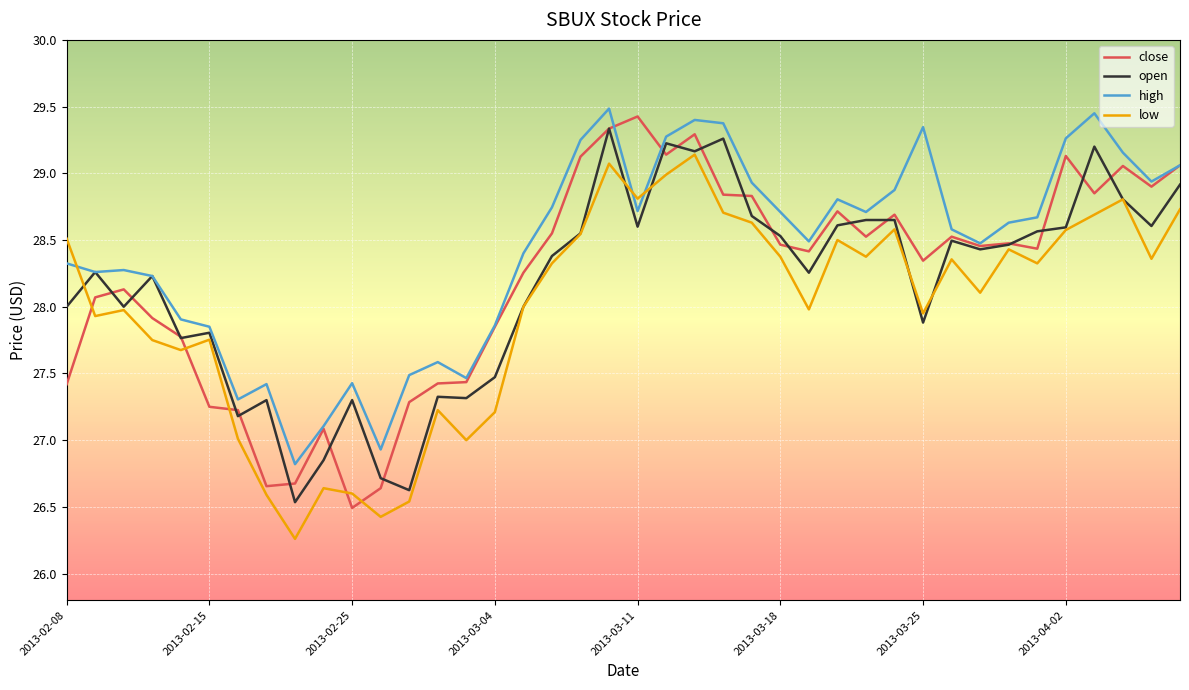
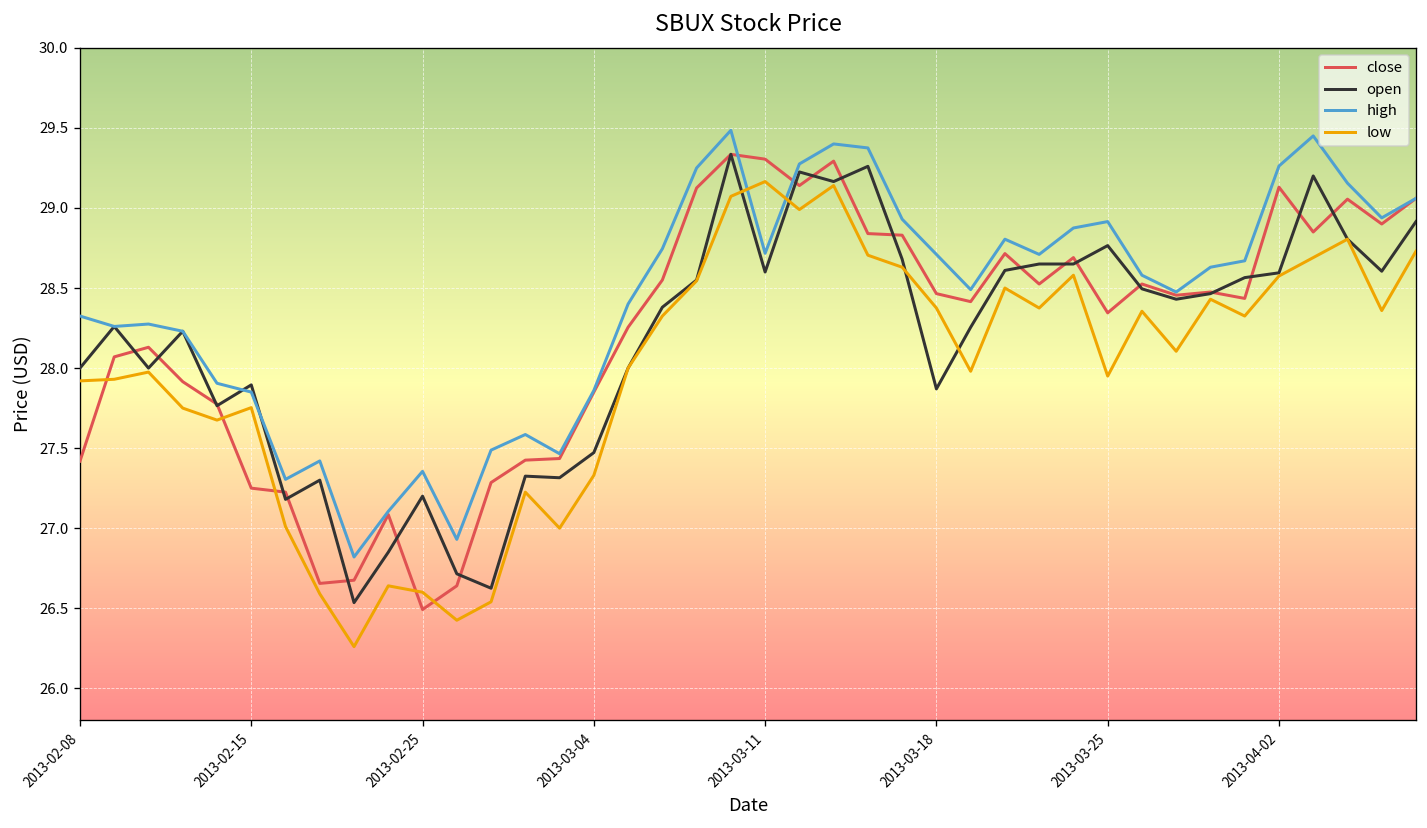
low, 2013-02-08: 28.51 -> 27.92
open, 2013-02-15: 27.81 -> 27.90
open, 2013-02-25: 27.3 -> 27.2
high, 2013-02-25: 27.43 -> 27.36
low, 2013-03-04: 27.21 -> 27.33
close, 2013-03-11: 29.43 -> 29.31
low, 2013-03-11: 28.81 -> 29.17
open, 2013-03-18: 28.53 -> 27.87
open, 2013-03-25: 27.88 -> 28.77
high, 2013-03-25: 29.35 -> 28.92
